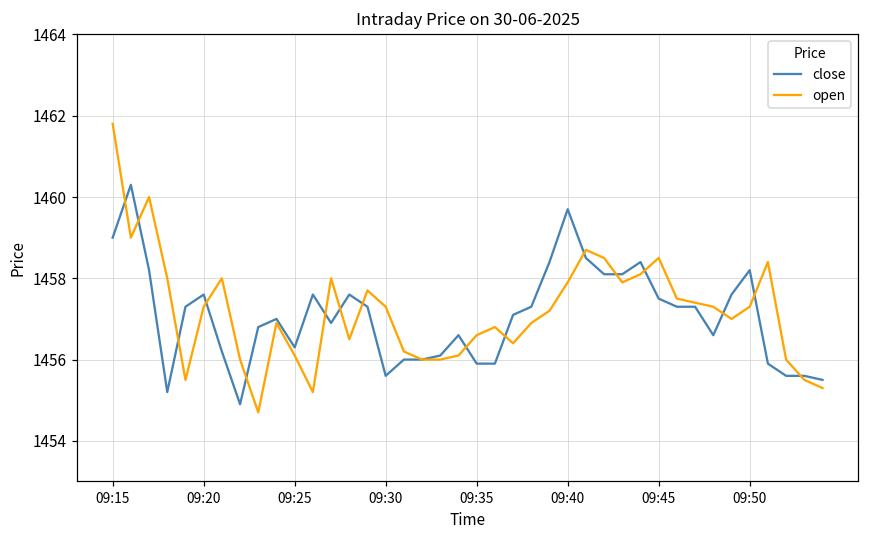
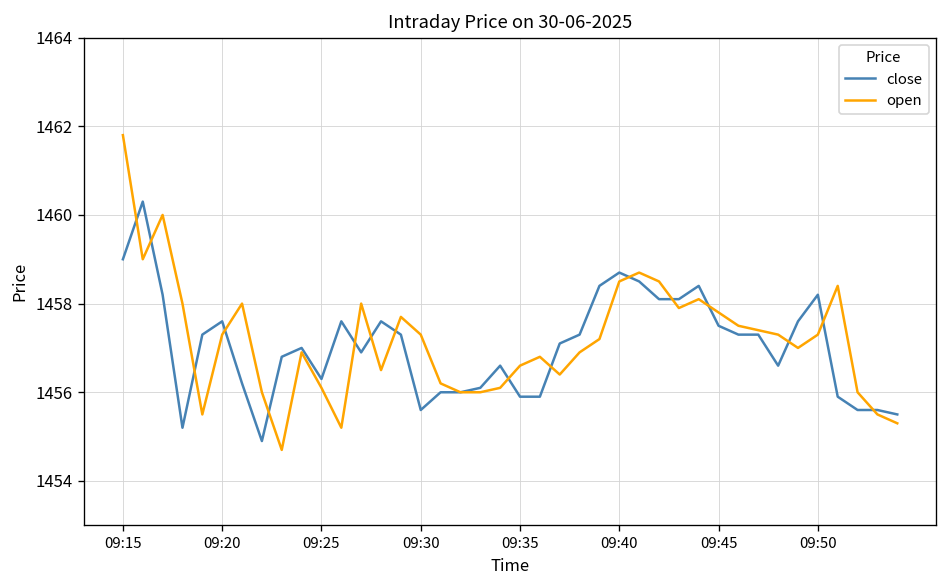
close, 09:40: 1459.7 -> 1458.7
open, 09:40: 1457.9 -> 1458.5
open, 09:45: 1458.5 -> 1457.8
